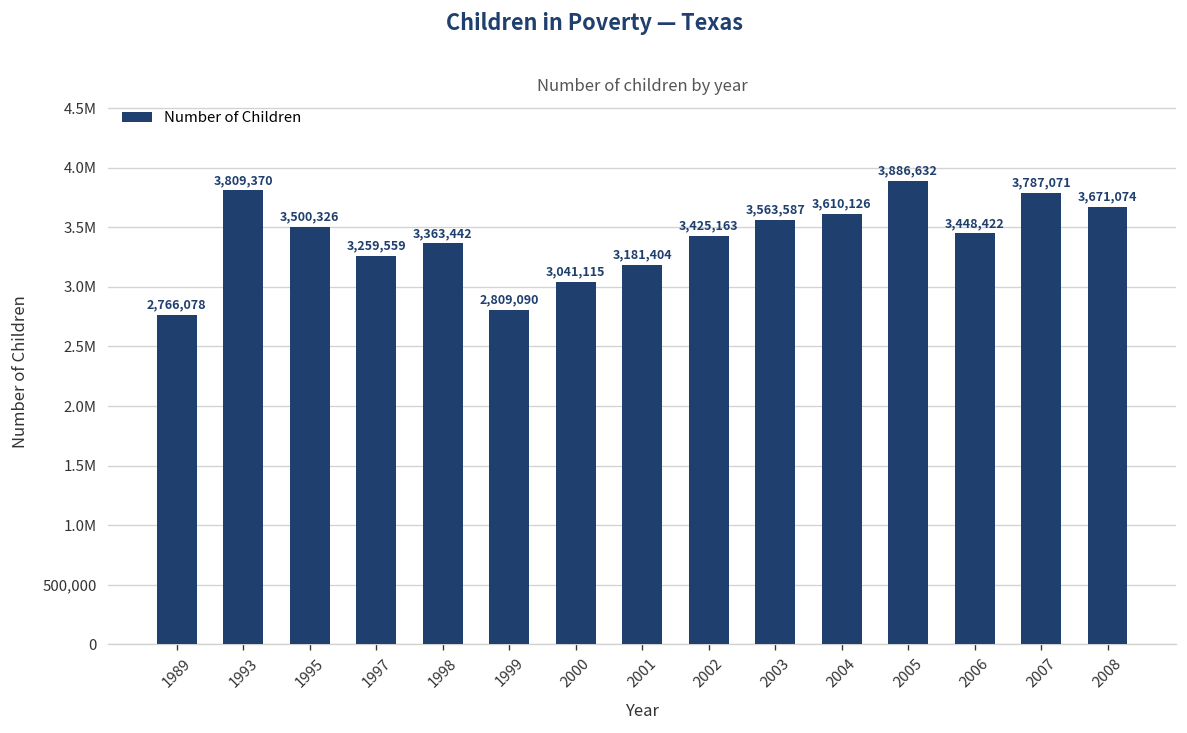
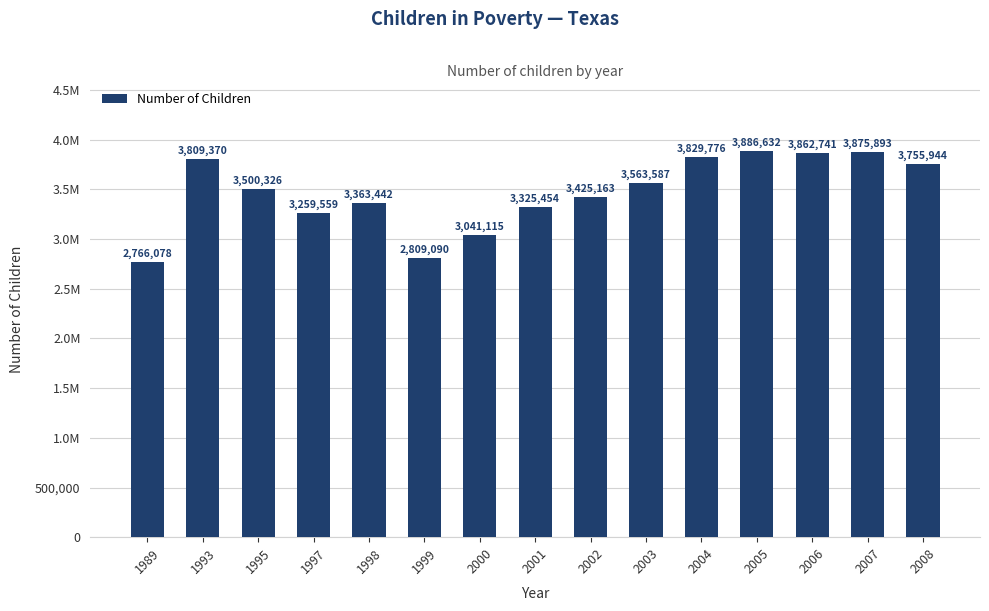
2001: 3,181,404 -> 3,325,454
2004: 3,610,126 -> 3,829,776
2006: 3,448,422 -> 3,862,741
2007: 3,787,071 -> 3,875,893
2008: 3,671,074 -> 3,755,944
